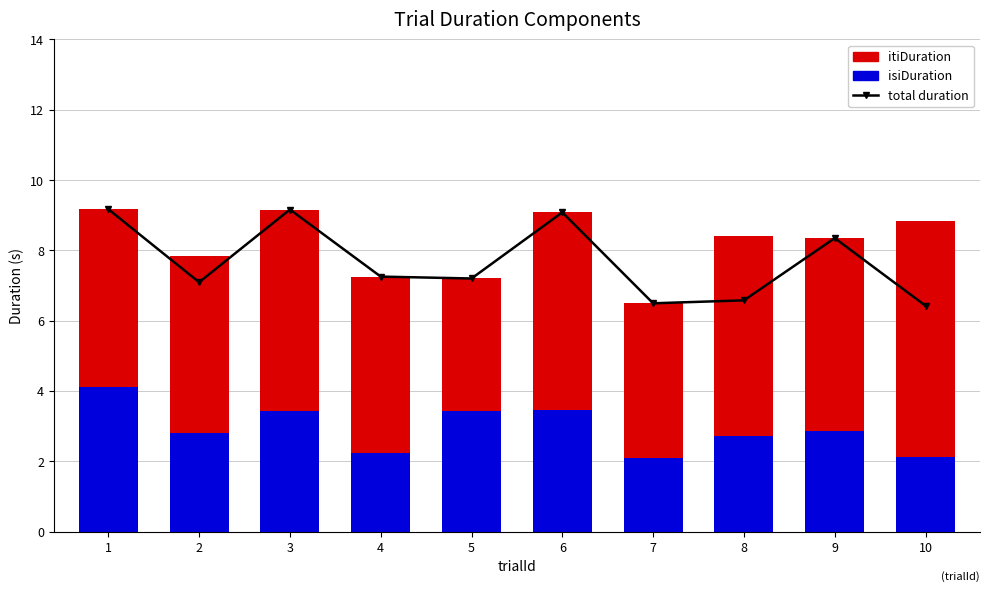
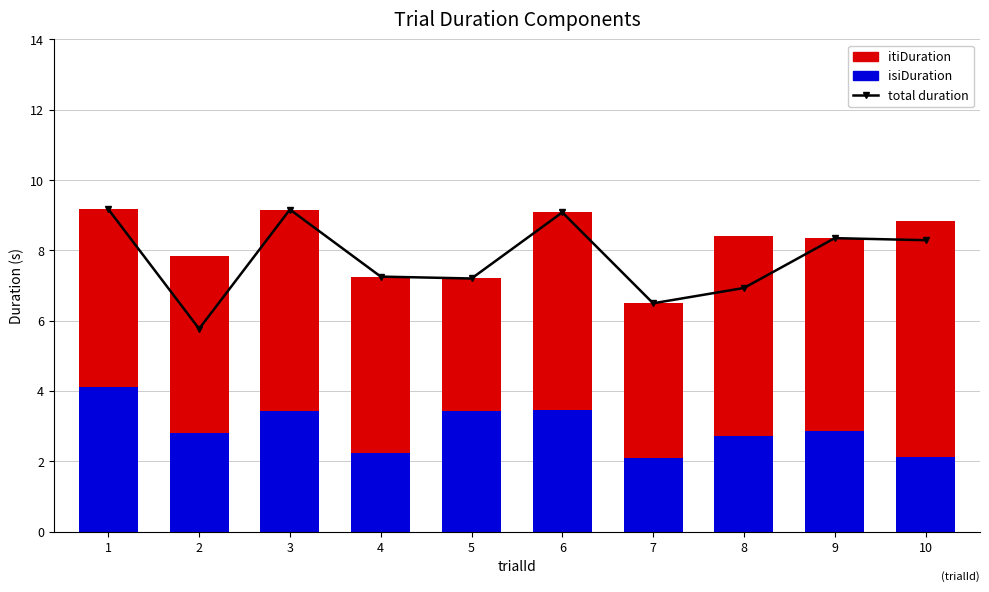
total duration, 2: 7.1 -> 5.8
total duration, 8: 6.6 -> 6.9
total duration, 10: 6.4 -> 8.3
